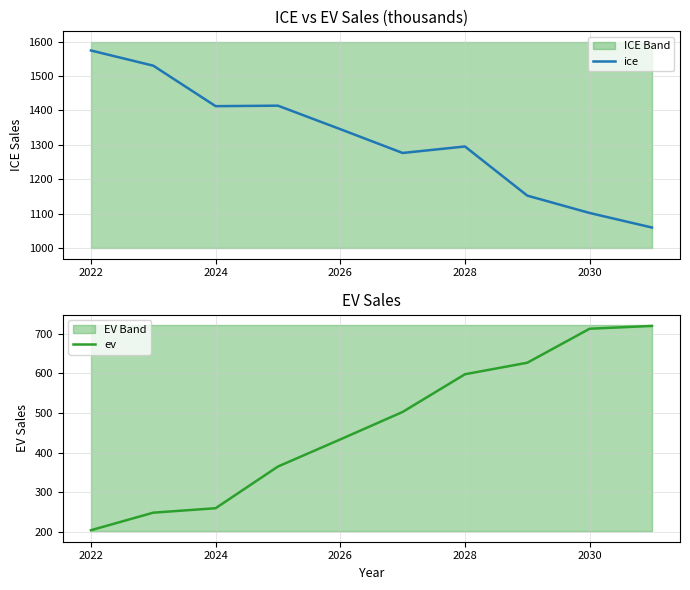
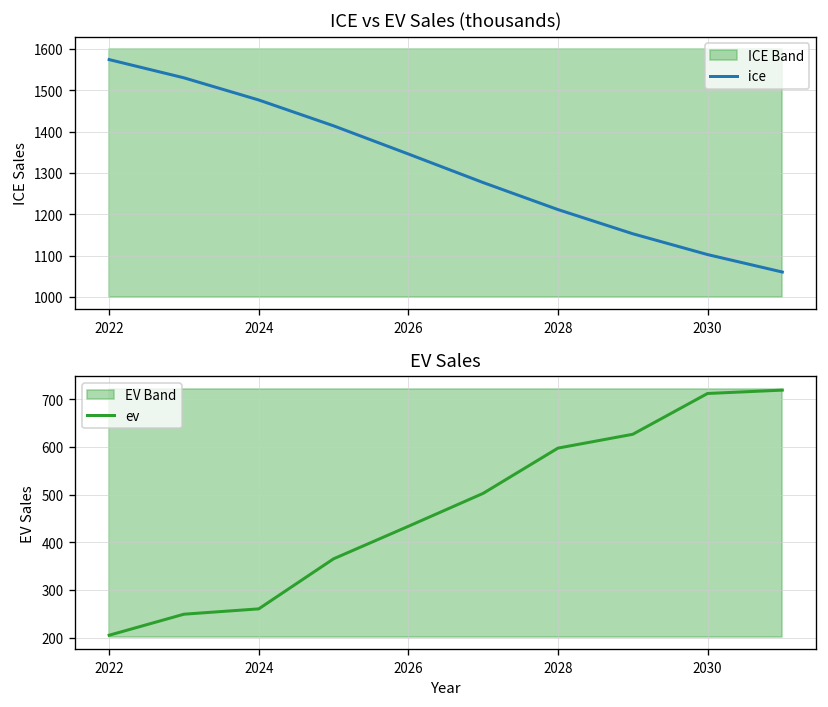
ICE vs EV Sales (thousands), ice, 2024: 1410 -> 1480
ICE vs EV Sales (thousands), ice, 2028: 1300 -> 1210
